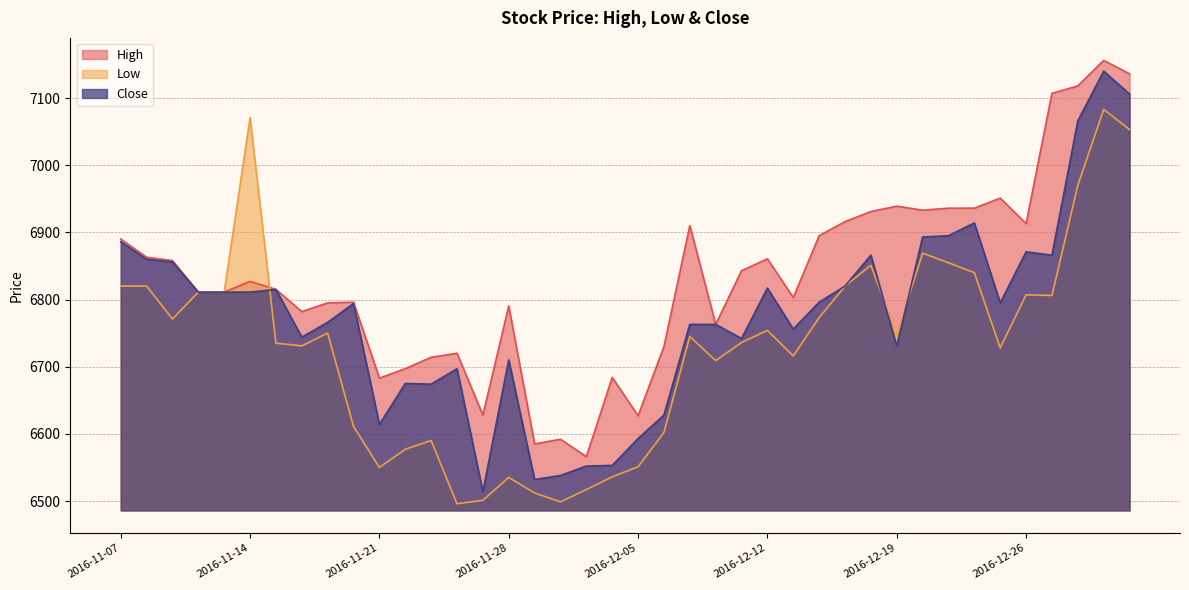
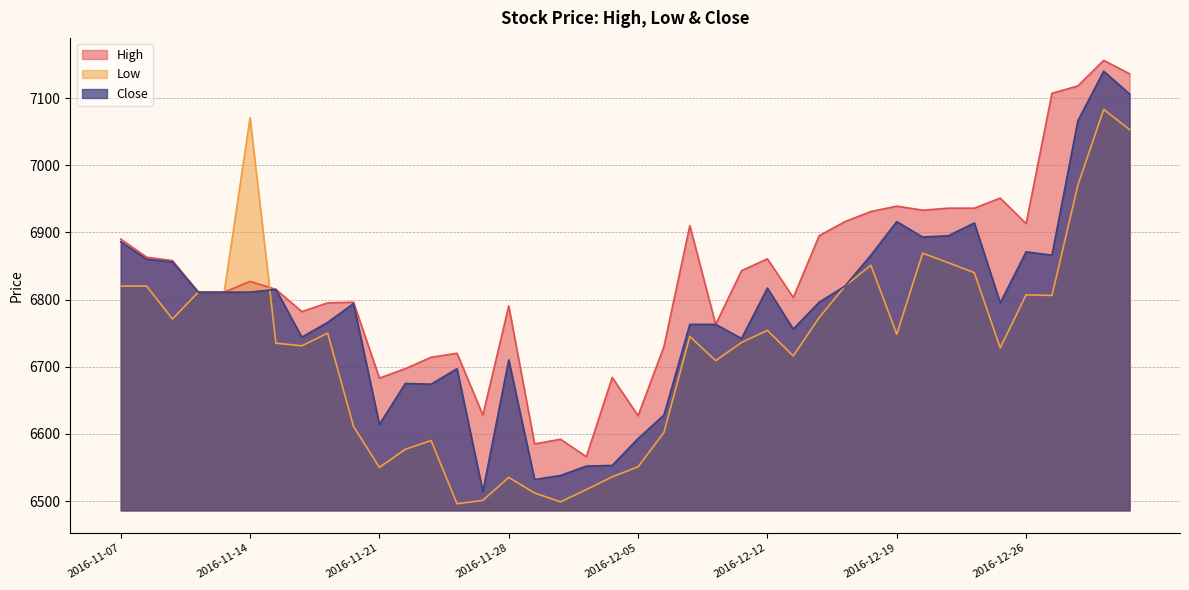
Close, 2016-12-19: 6730 -> 6920
